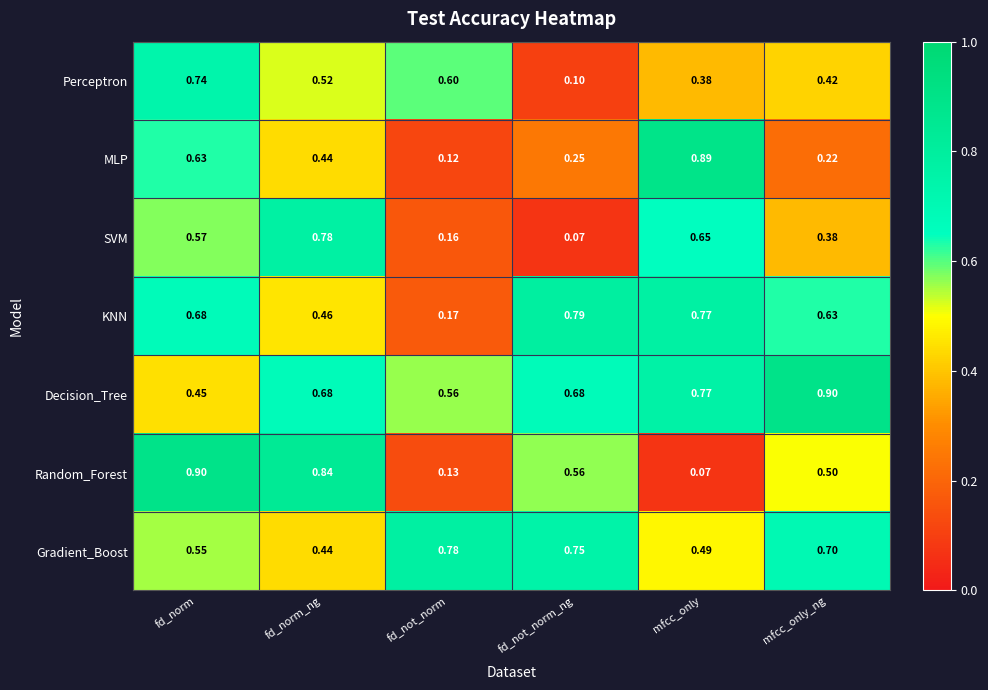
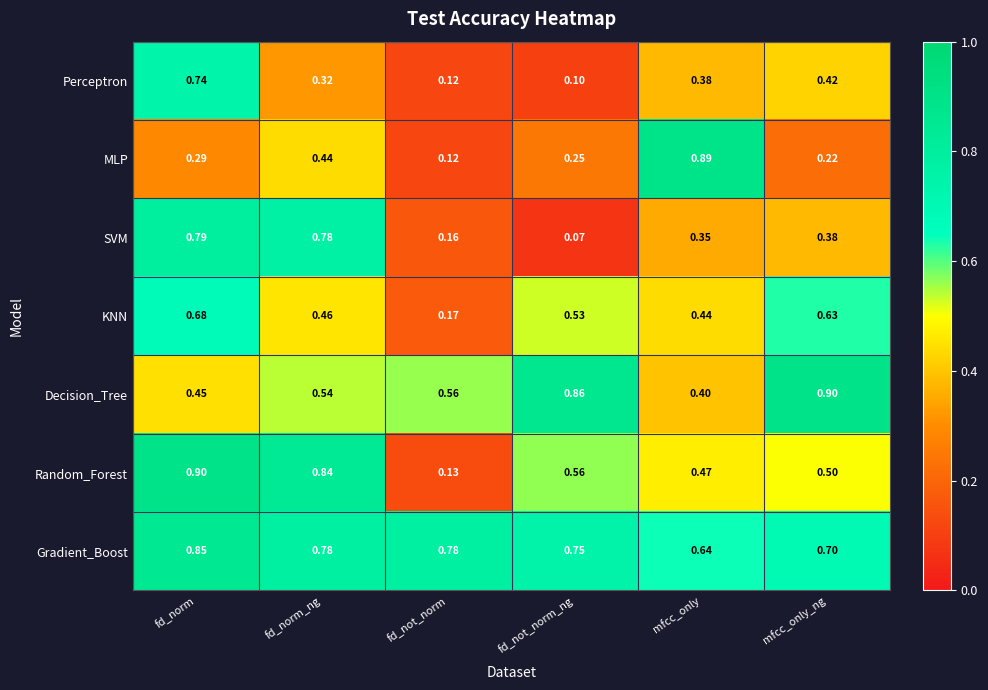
Perceptron, fd_norm_ng: 0.52 -> 0.32
Perceptron, fd_not_norm: 0.60 -> 0.12
MLP, fd_norm: 0.63 -> 0.29
SVM, fd_norm: 0.57 -> 0.79
SVM, mfcc_only: 0.65 -> 0.35
KNN, fd_not_norm_ng: 0.79 -> 0.53
KNN, mfcc_only: 0.77 -> 0.44
Decision_Tree, fd_norm_ng: 0.68 -> 0.54
Decision_Tree, fd_not_norm_ng: 0.68 -> 0.86
Decision_Tree, mfcc_only: 0.77 -> 0.40
Random_Forest, mfcc_only: 0.07 -> 0.47
Gradient_Boost, fd_norm: 0.55 -> 0.85
Gradient_Boost, fd_norm_ng: 0.44 -> 0.78
Gradient_Boost, mfcc_only: 0.49 -> 0.64
